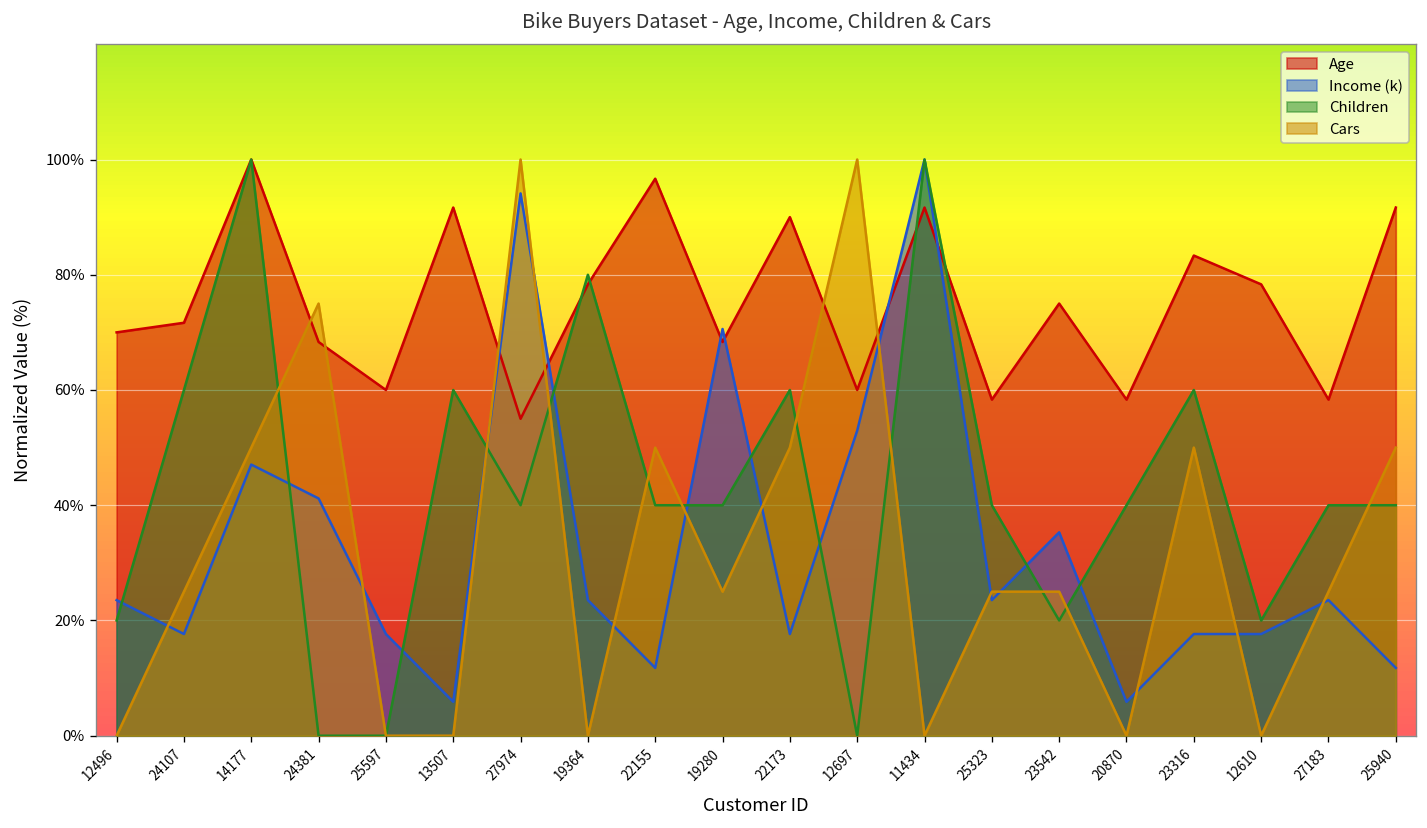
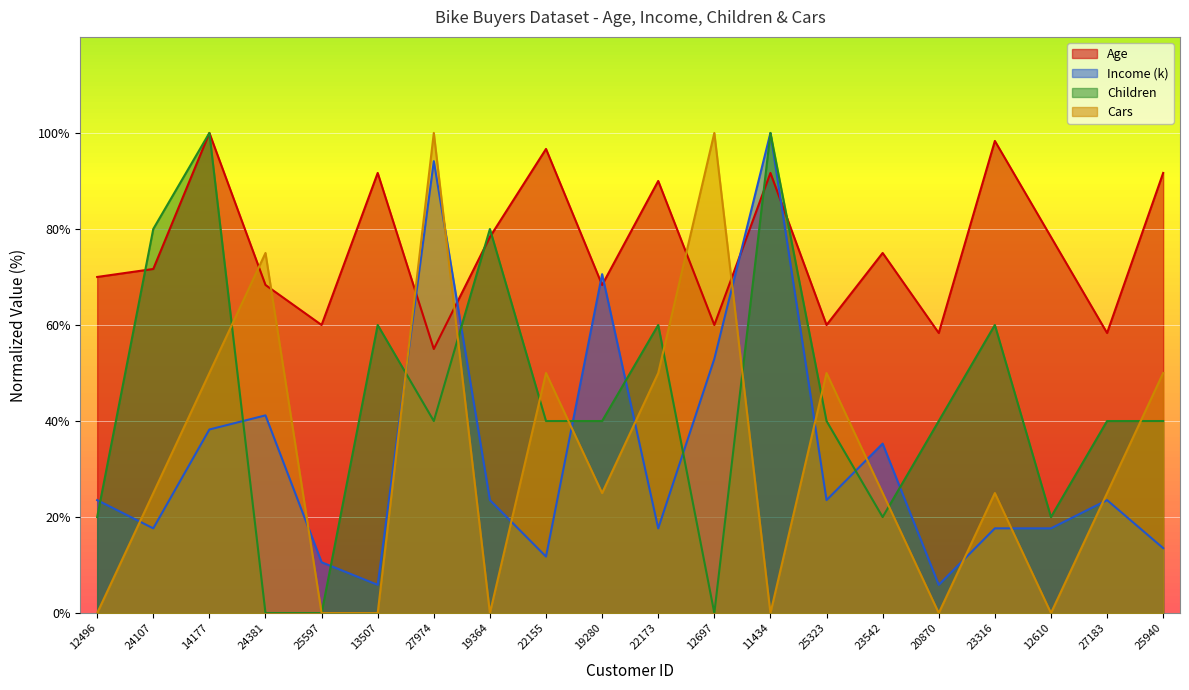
Children, 24107: 60% -> 80%
Income (k), 14177: 47% -> 38%
Income (k), 25597: 18% -> 11%
Age, 25323: 58% -> 60%
Cars, 25323: 25% -> 50%
Age, 23316: 83% -> 98%
Cars, 23316: 50% -> 25%
Income (k), 25940: 12% -> 14%
